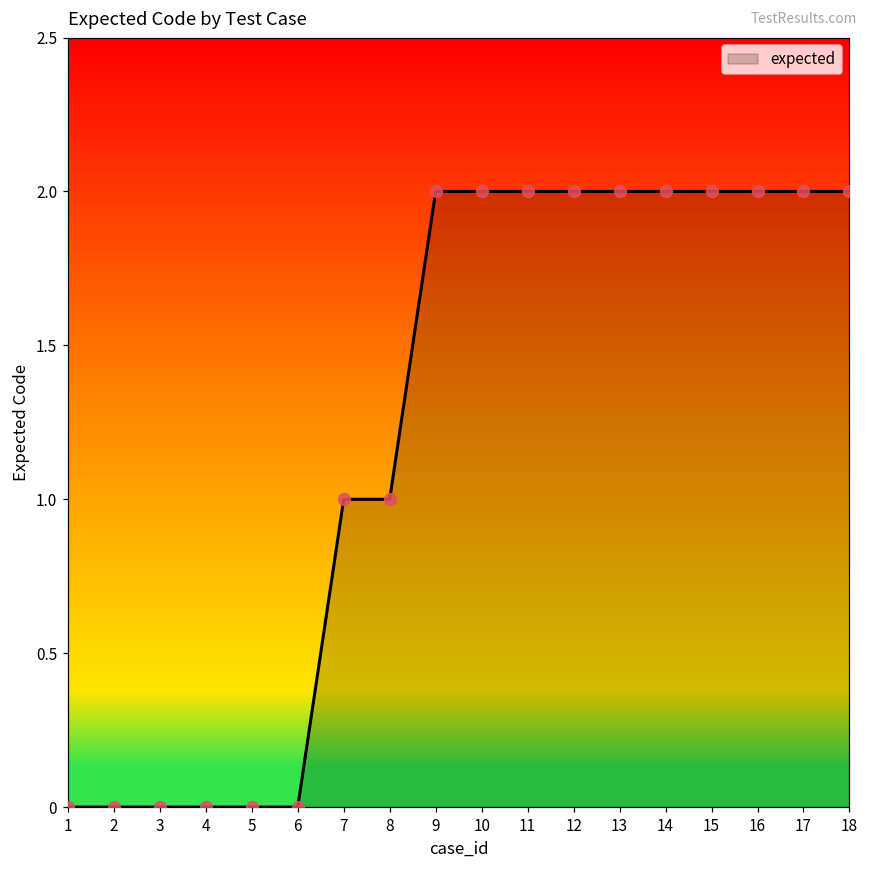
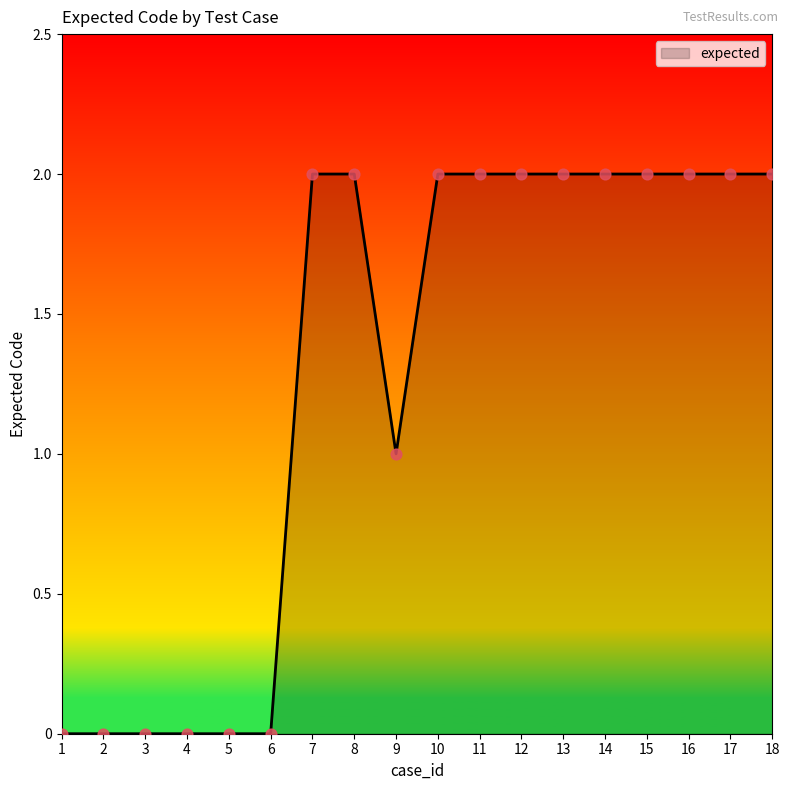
7: 1 -> 2
8: 1 -> 2
9: 2 -> 1
